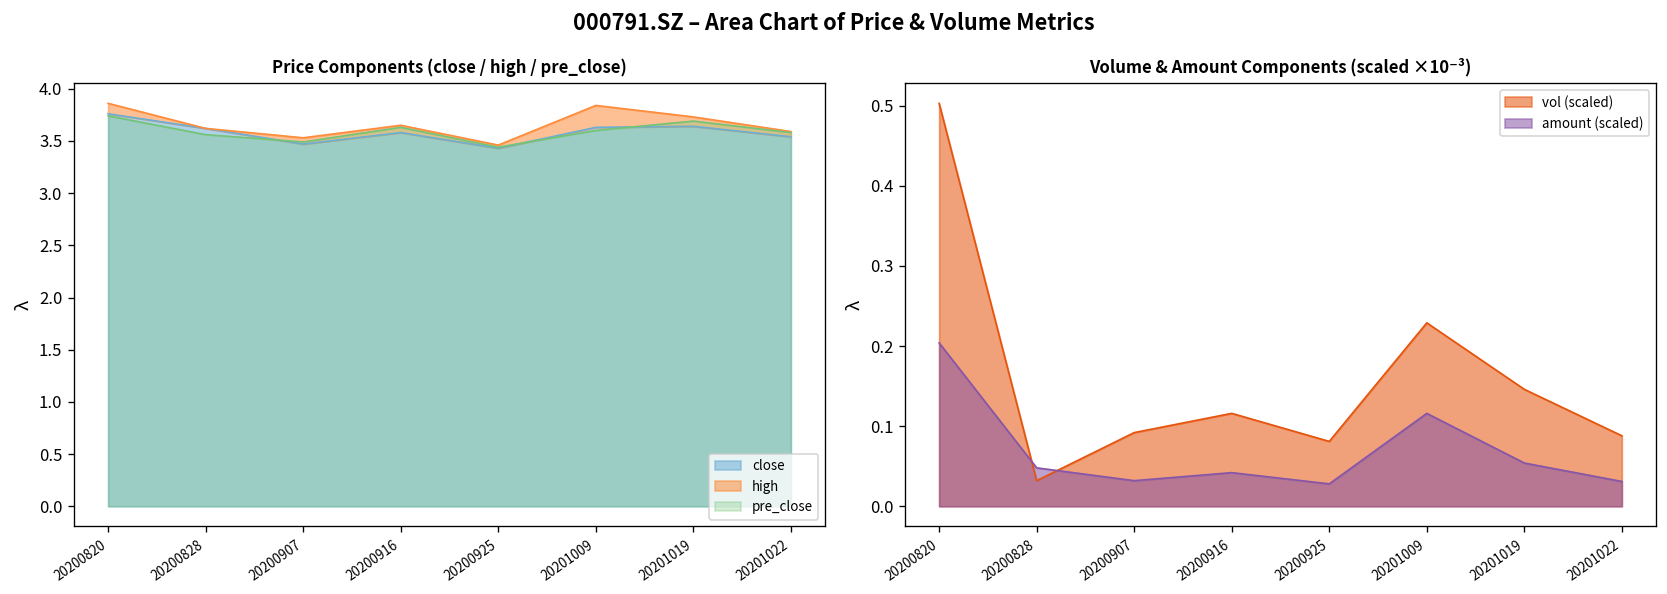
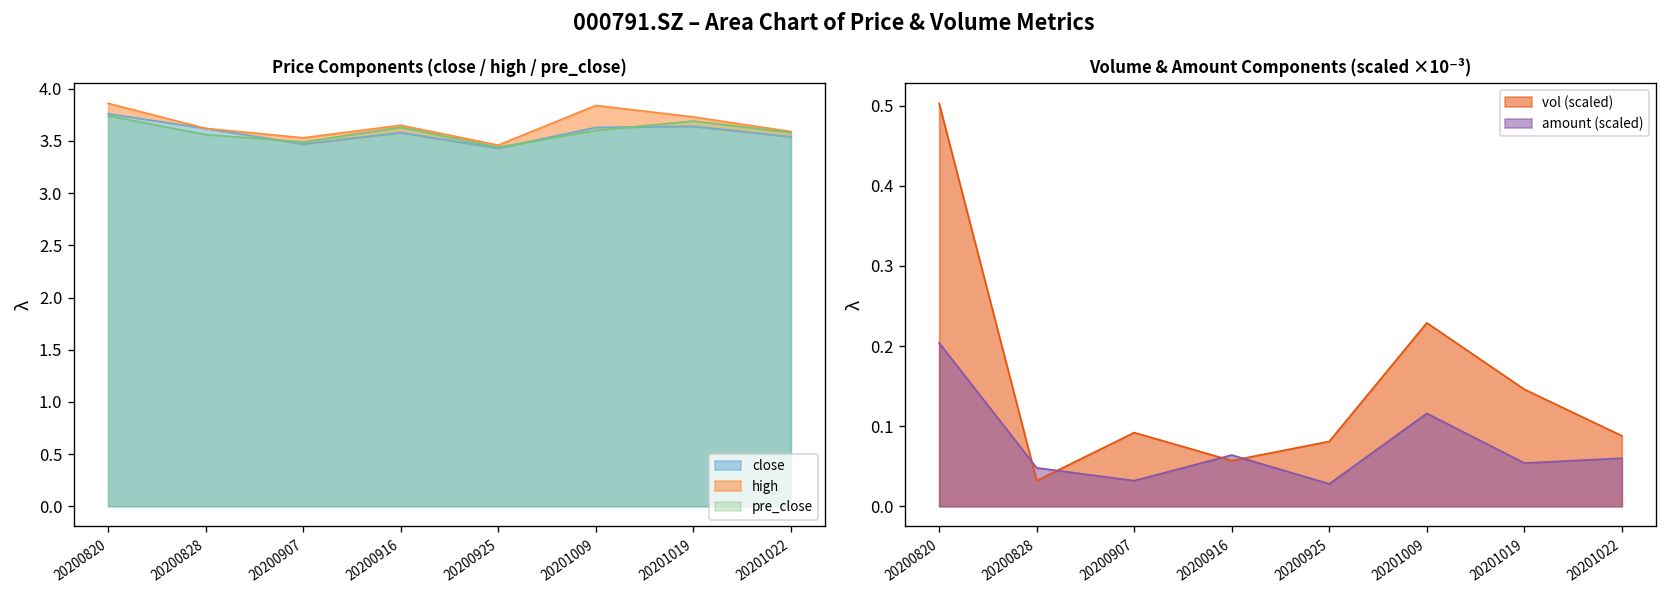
Volume & Amount Components (scaled ×10⁻³), vol (scaled), 20200916: 0.12 -> 0.06
Volume & Amount Components (scaled ×10⁻³), amount (scaled), 20200916: 0.04 -> 0.06
Volume & Amount Components (scaled ×10⁻³), amount (scaled), 20201022: 0.03 -> 0.06
